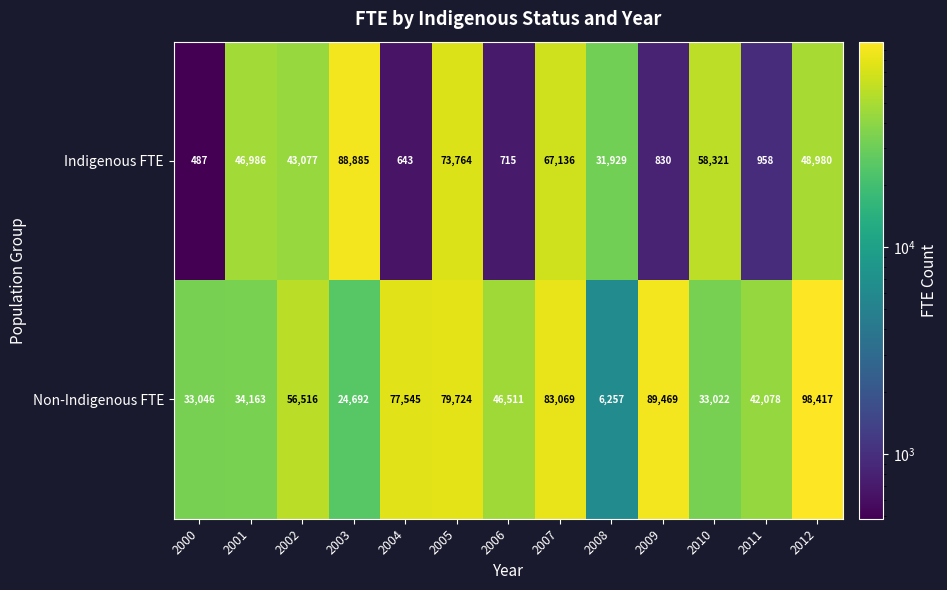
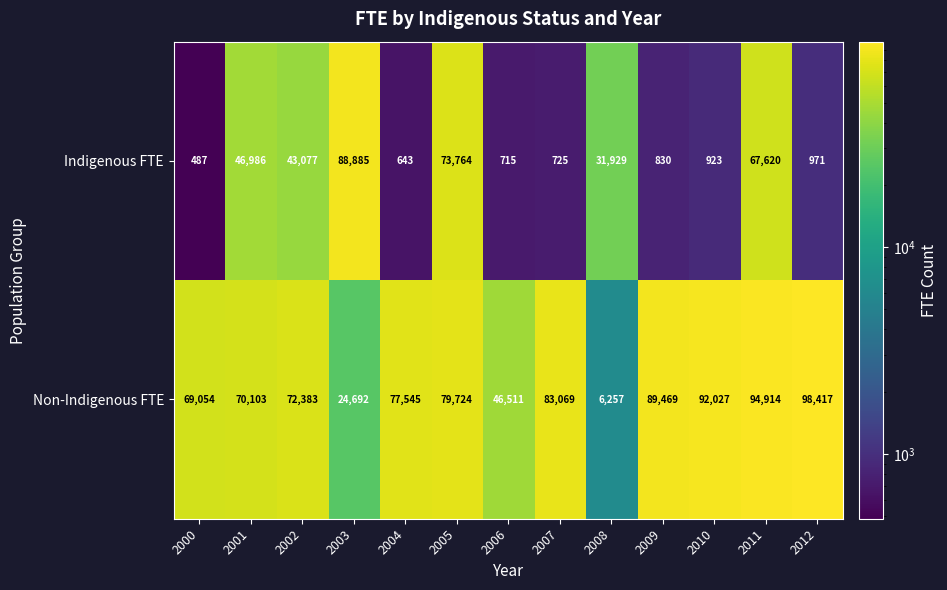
Indigenous FTE, 2007: 67,136 -> 725
Indigenous FTE, 2010: 58,321 -> 923
Indigenous FTE, 2011: 958 -> 67,620
Indigenous FTE, 2012: 48,980 -> 971
Non-Indigenous FTE, 2000: 33,046 -> 69,054
Non-Indigenous FTE, 2001: 34,163 -> 70,103
Non-Indigenous FTE, 2002: 56,516 -> 72,383
Non-Indigenous FTE, 2010: 33,022 -> 92,027
Non-Indigenous FTE, 2011: 42,078 -> 94,914
